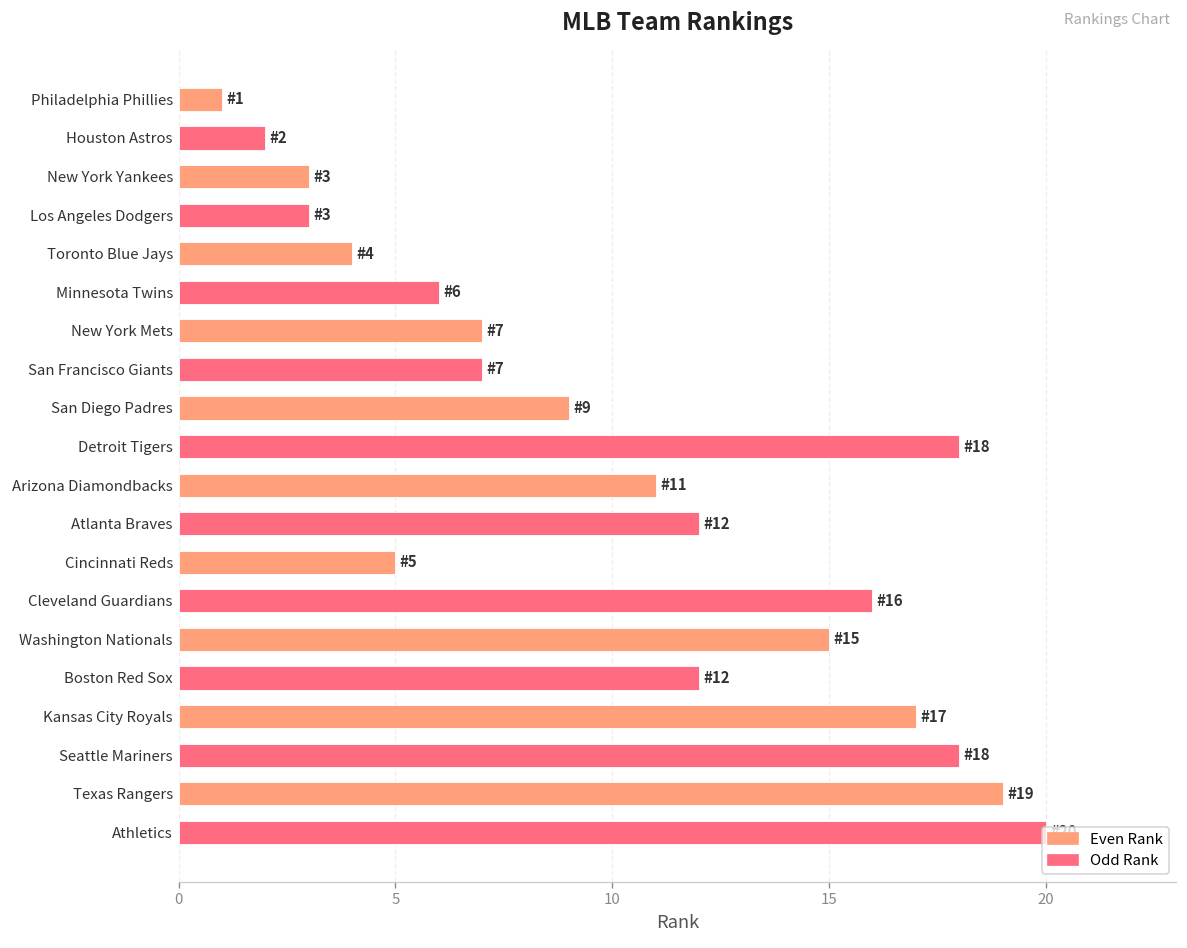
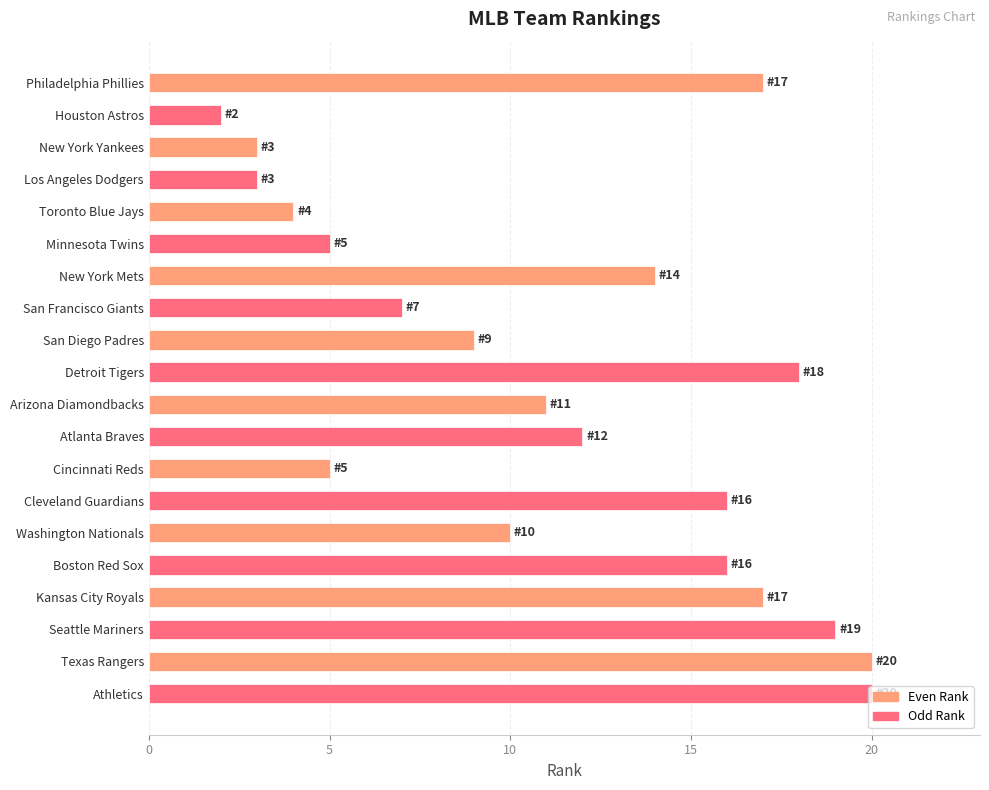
Philadelphia Phillies: 1 -> 17
Minnesota Twins: 6 -> 5
New York Mets: 7 -> 14
Washington Nationals: 15 -> 10
Boston Red Sox: 12 -> 16
Seattle Mariners: 18 -> 19
Texas Rangers: 19 -> 20
